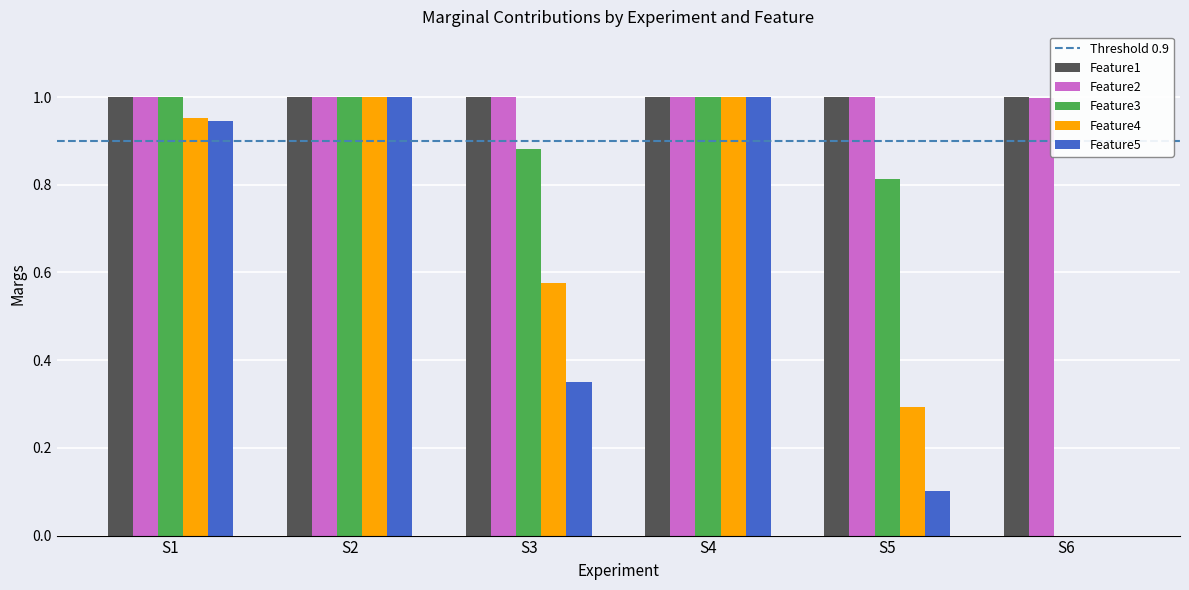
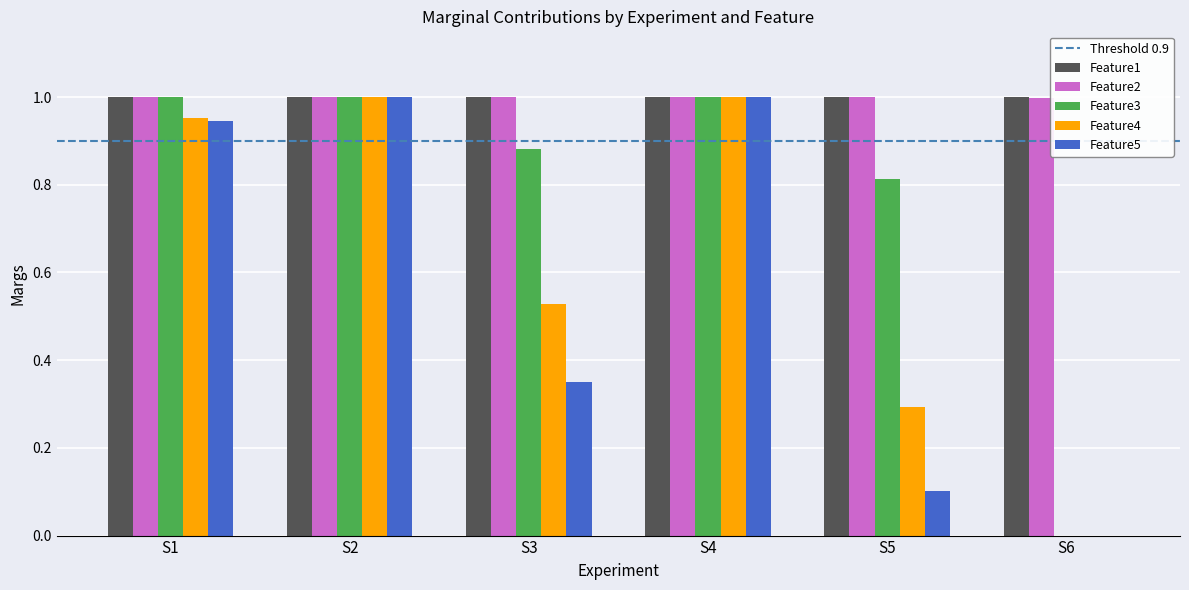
Feature4, S3: 0.58 -> 0.53
